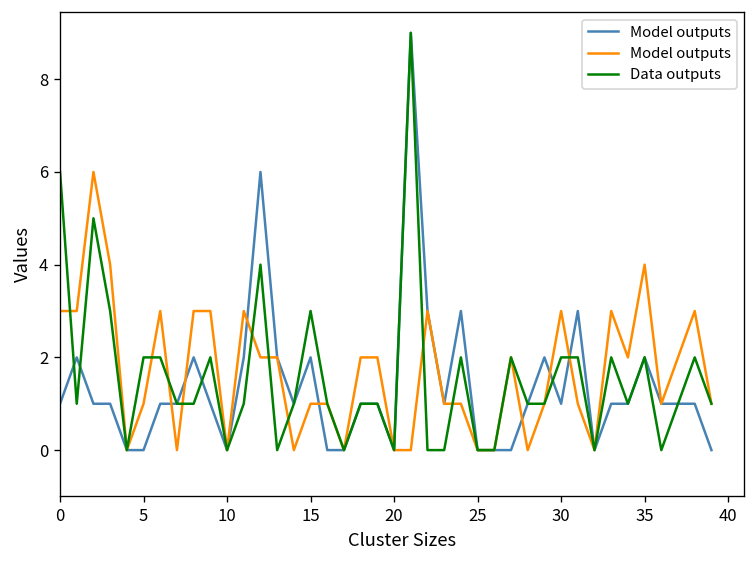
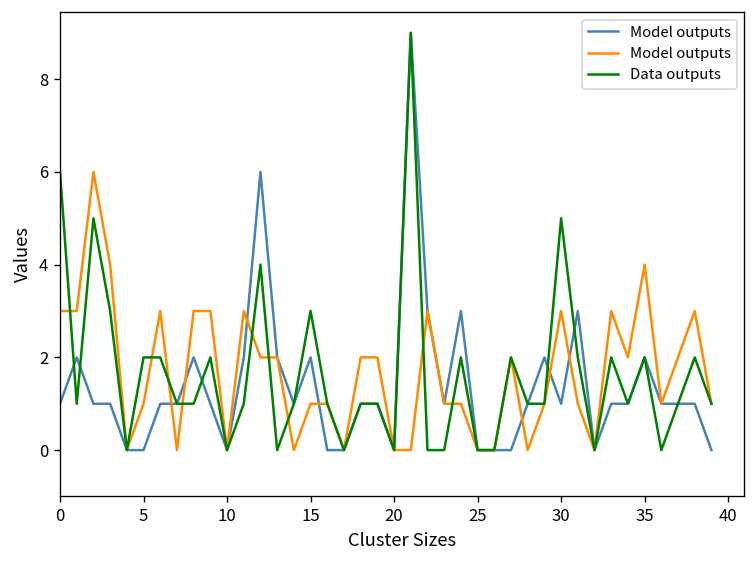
Data outputs, 30: 2 -> 5
